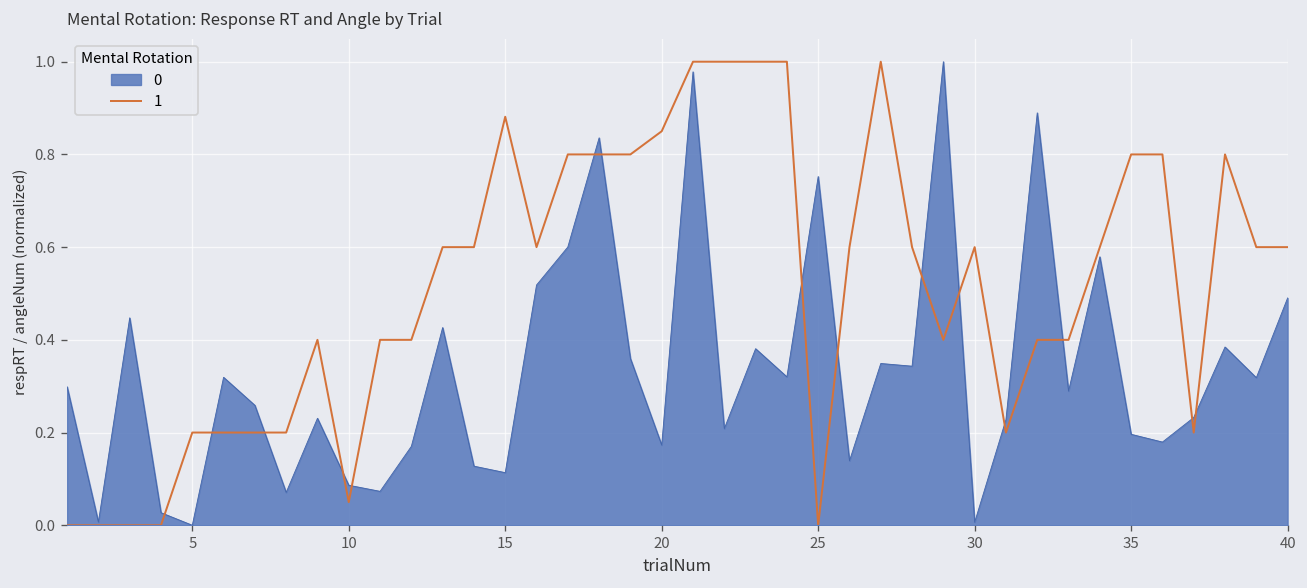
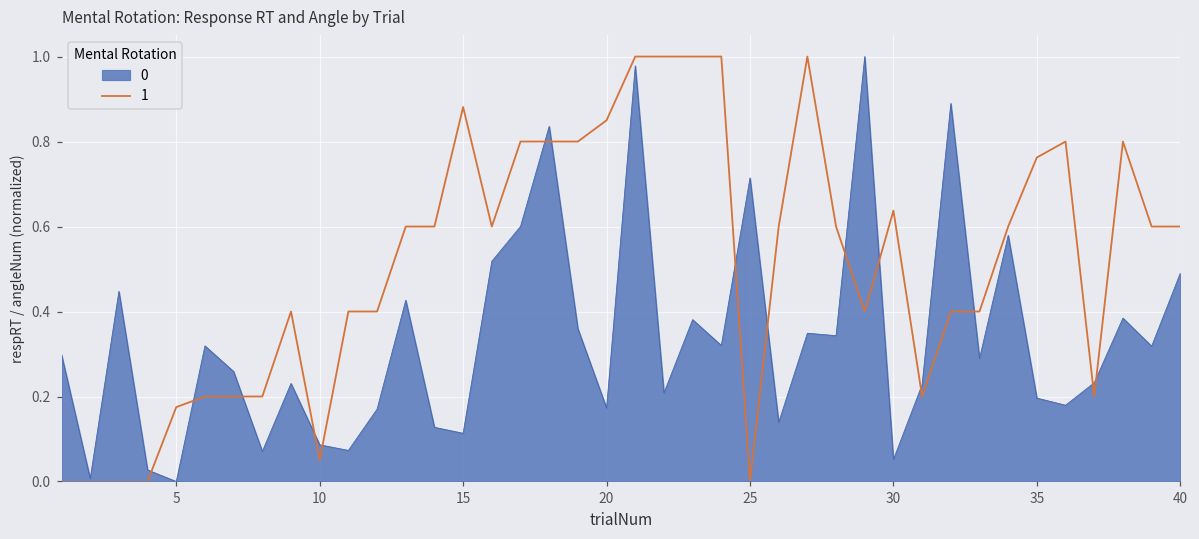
1, 5: 0.20 -> 0.18
0, 25: 0.75 -> 0.71
0, 30: 0.01 -> 0.05
1, 30: 0.60 -> 0.64
1, 35: 0.80 -> 0.76
